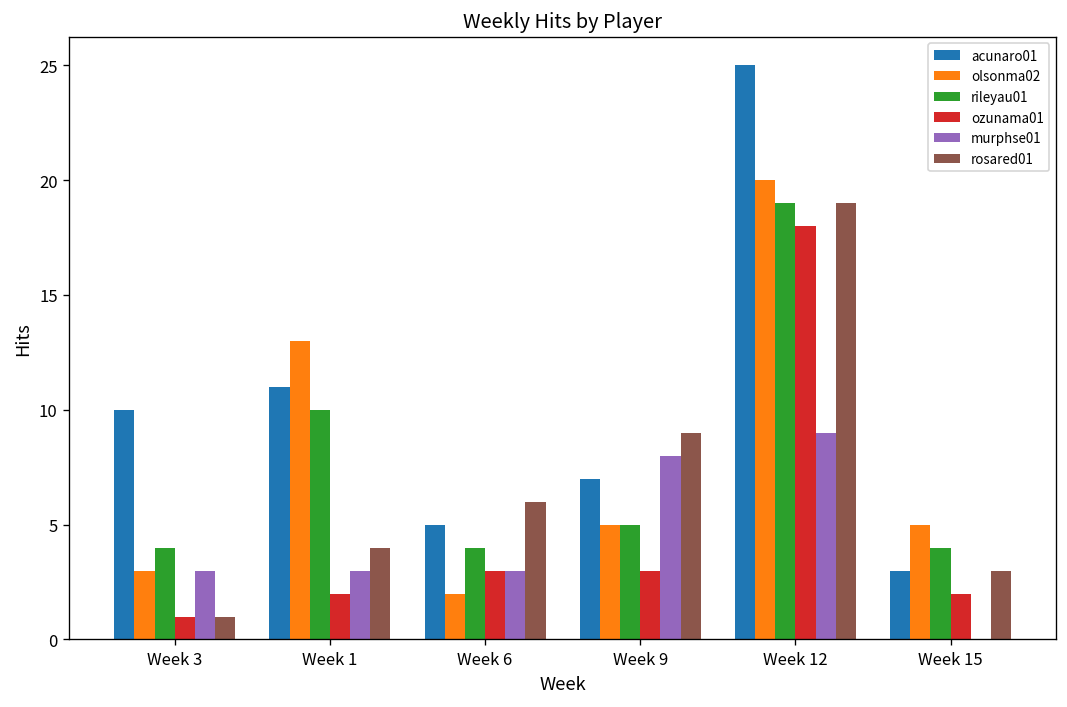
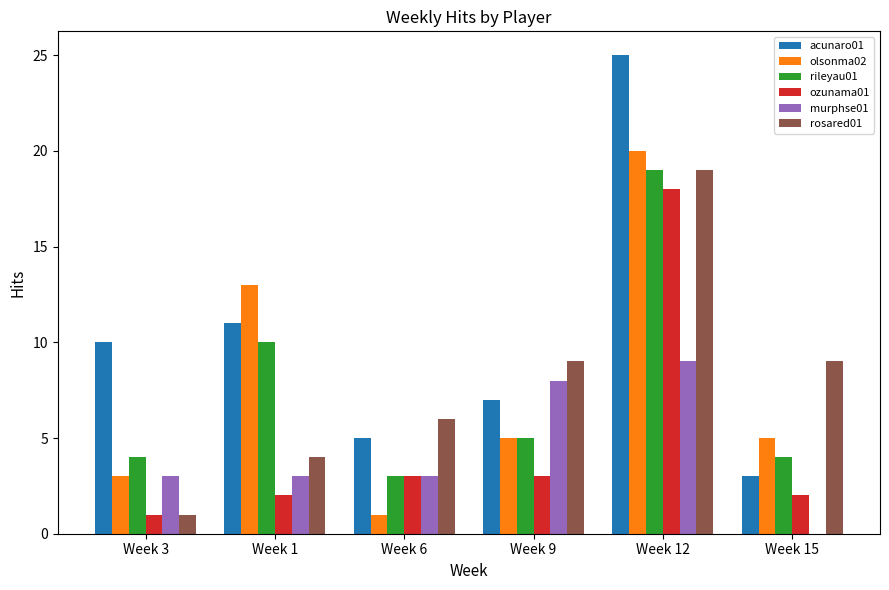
olsonma02, Week 6: 2 -> 1
rileyau01, Week 6: 4 -> 3
rosared01, Week 15: 3 -> 9
